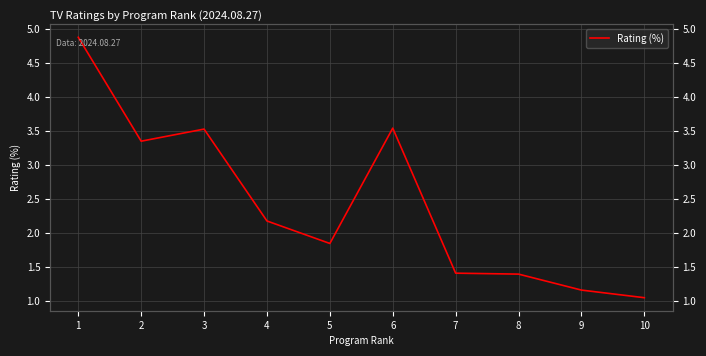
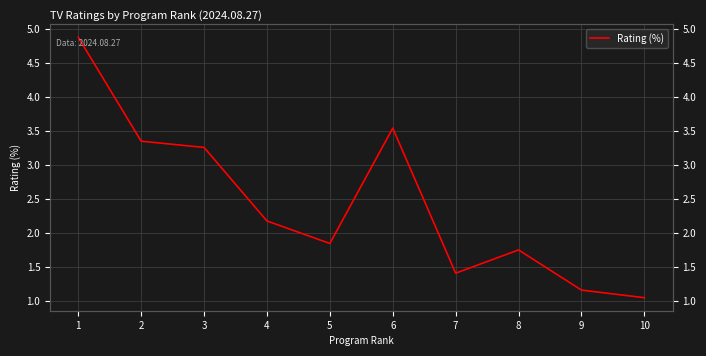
3: 3.5 -> 3.3
8: 1.4 -> 1.7
